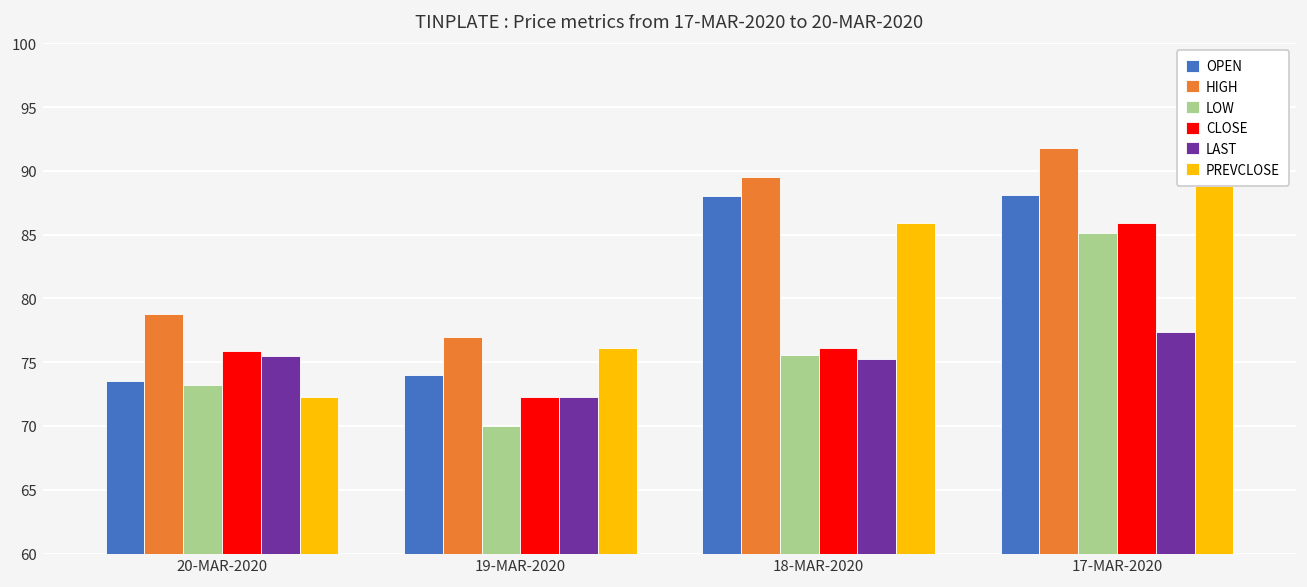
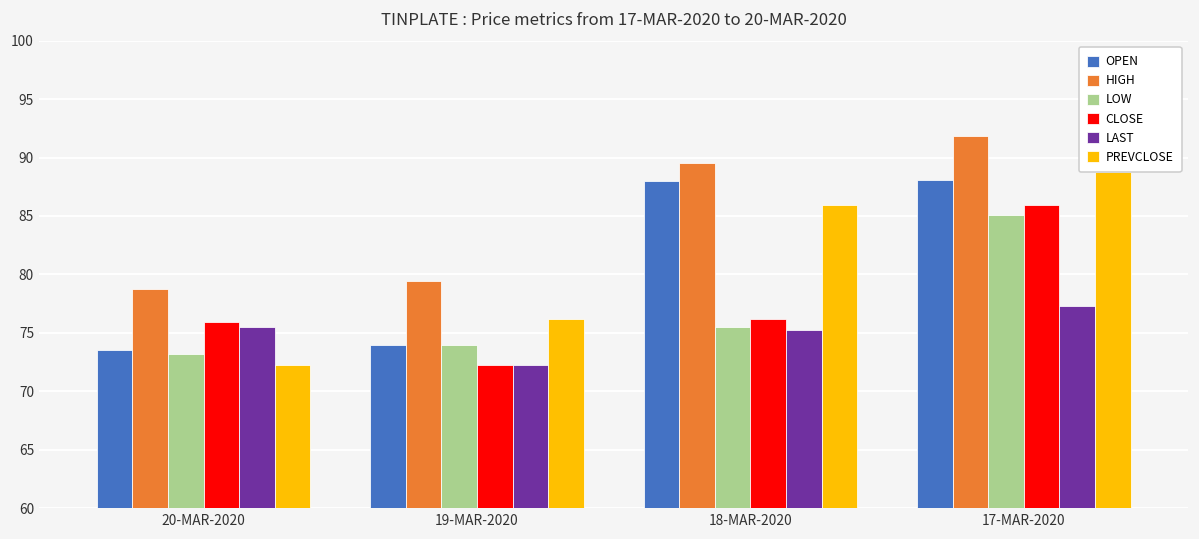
HIGH, 19-MAR-2020: 77.0 -> 79.4
LOW, 19-MAR-2020: 70 -> 74
